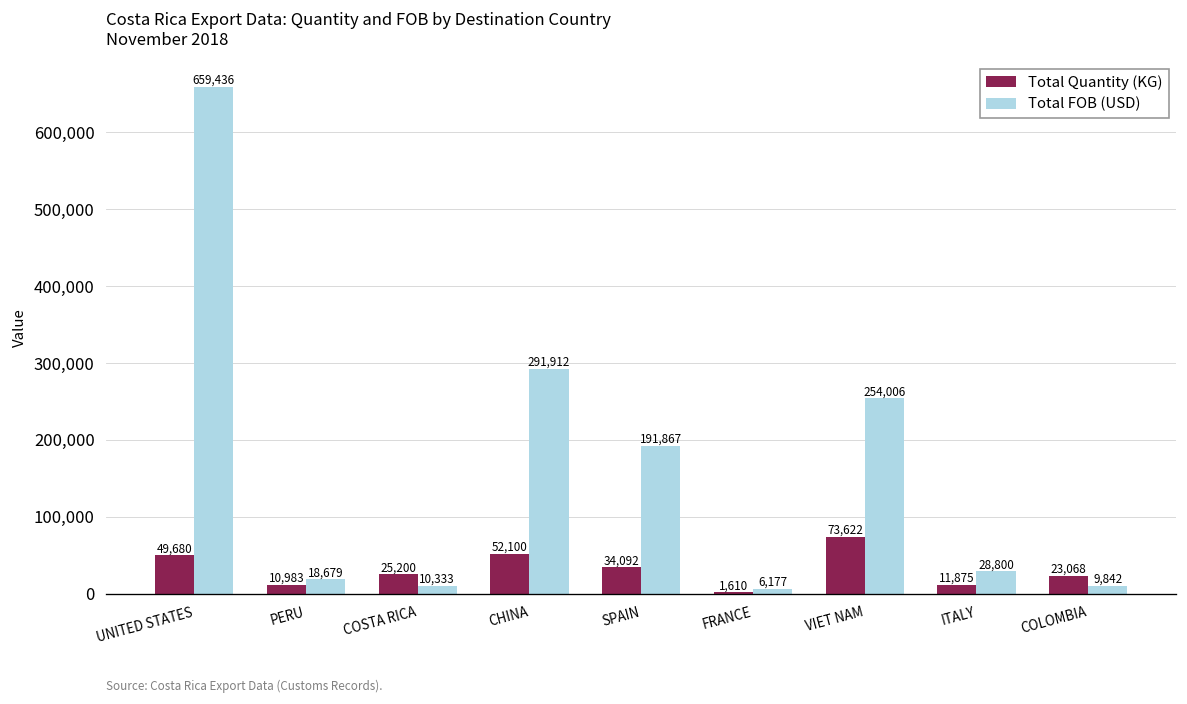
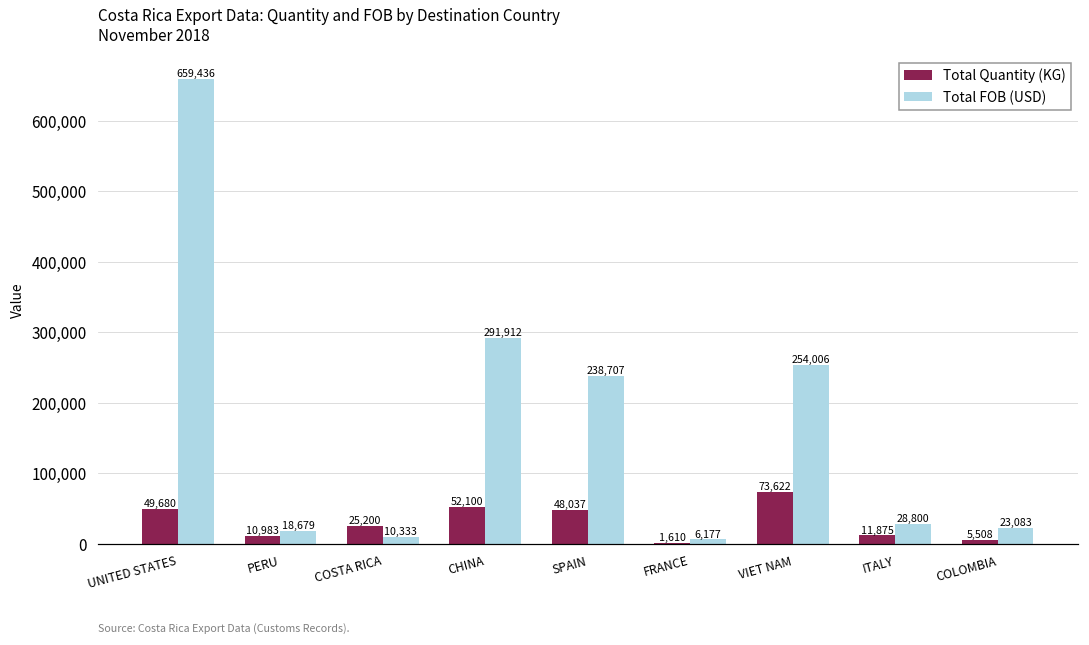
Total Quantity (KG), SPAIN: 34,092 -> 48,037
Total FOB (USD), SPAIN: 191,867 -> 238,707
Total Quantity (KG), COLOMBIA: 23,068 -> 5,508
Total FOB (USD), COLOMBIA: 9,842 -> 23,083
